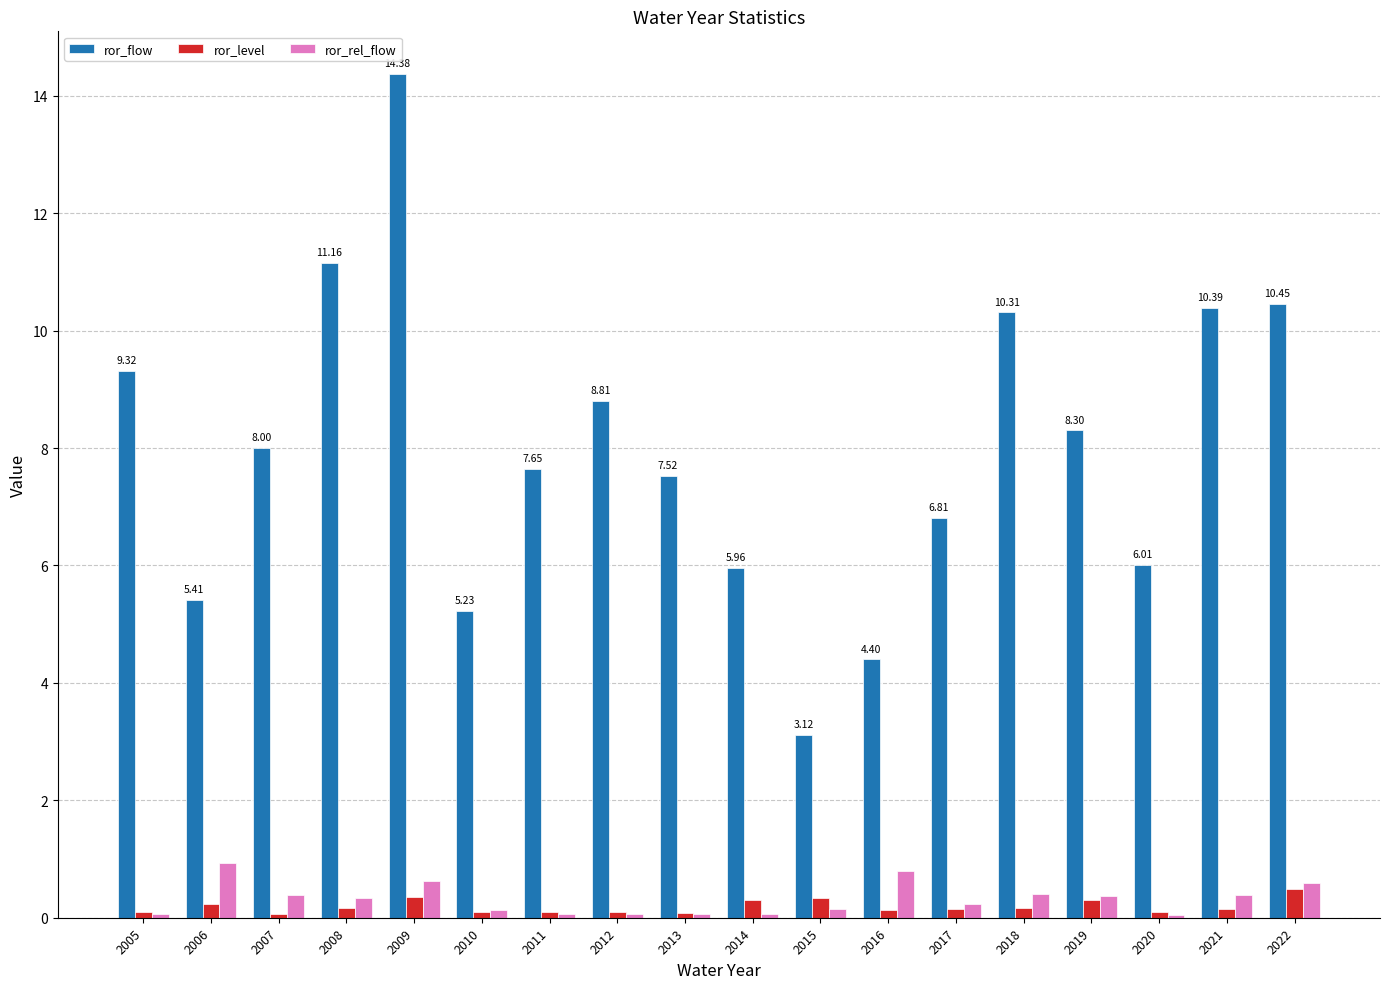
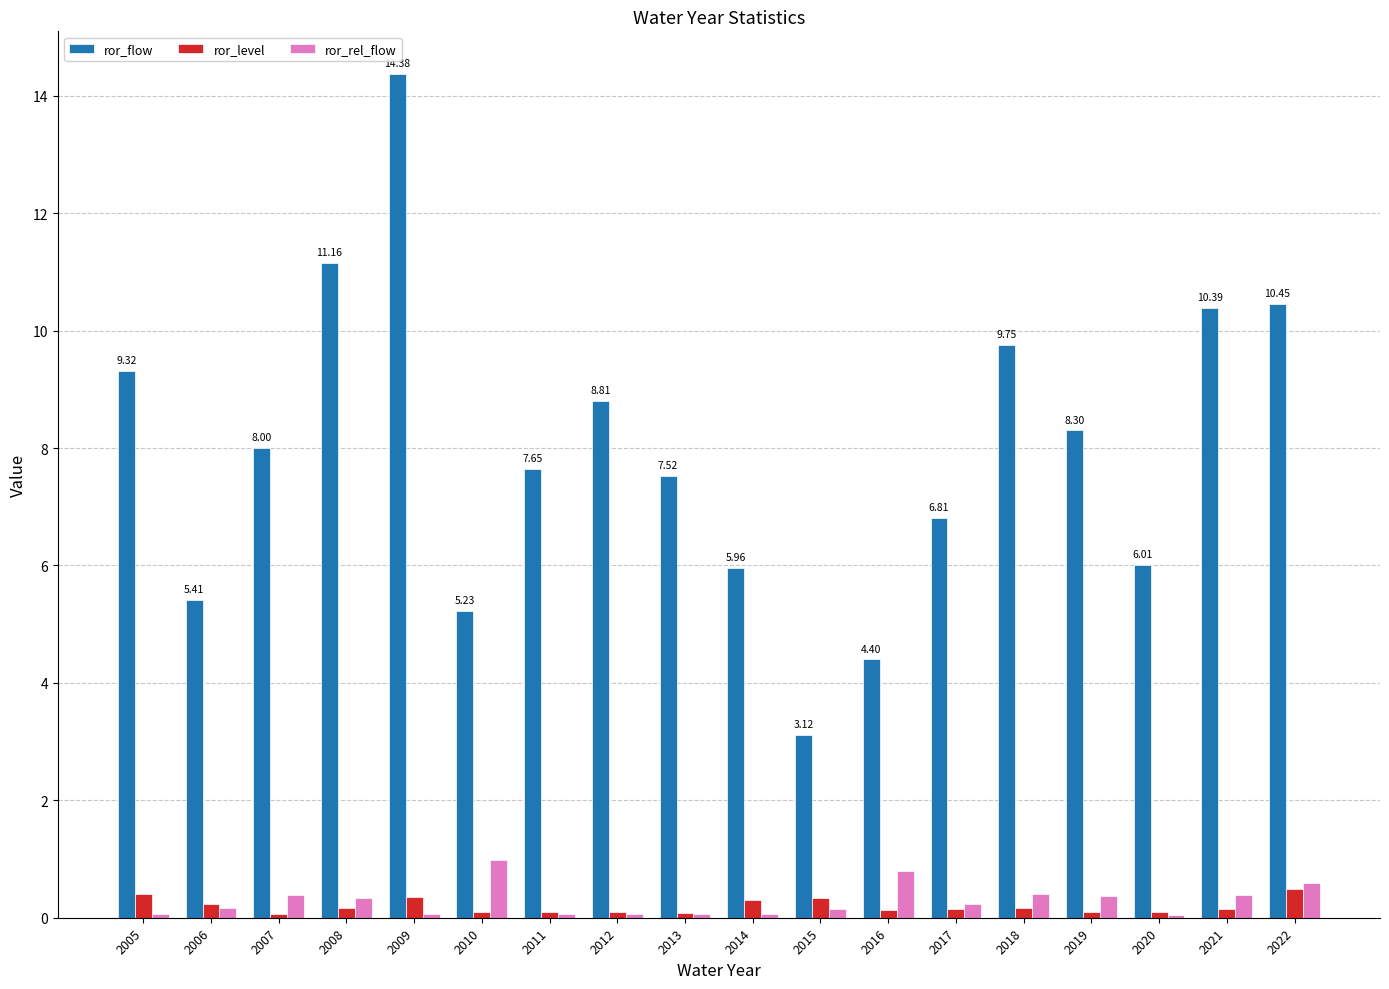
ror_level, 2005: 0.1 -> 0.4
ror_rel_flow, 2006: 0.9 -> 0.2
ror_rel_flow, 2009: 0.6 -> 0.1
ror_rel_flow, 2010: 0.1 -> 1.0
ror_flow, 2018: 10.31 -> 9.75
ror_level, 2019: 0.3 -> 0.1
